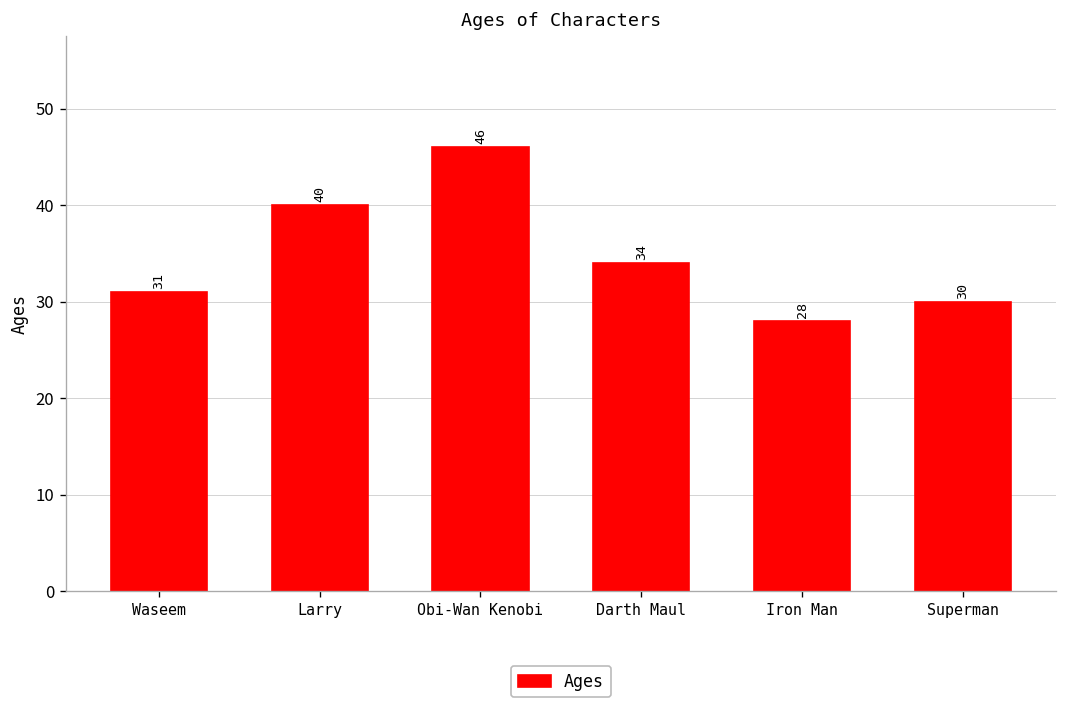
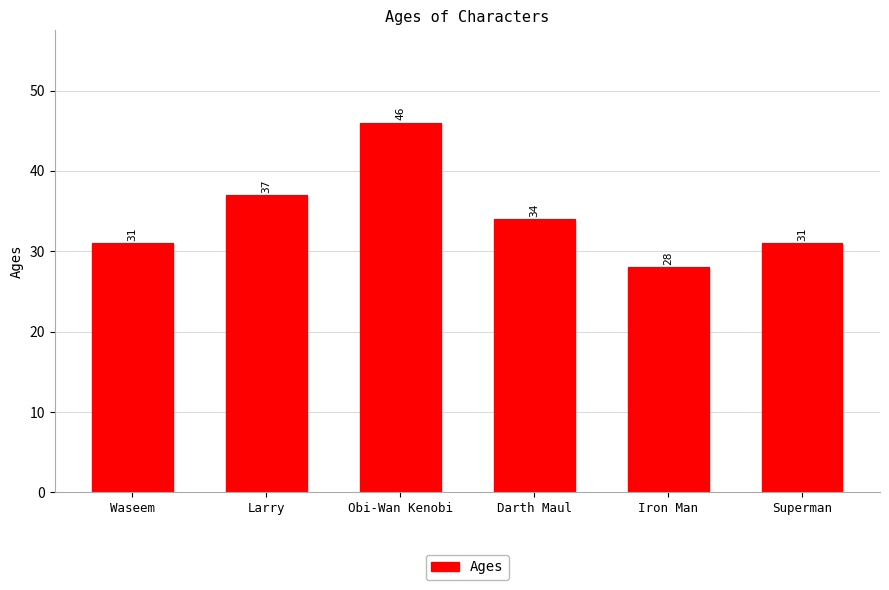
Larry: 40 -> 37
Superman: 30 -> 31
